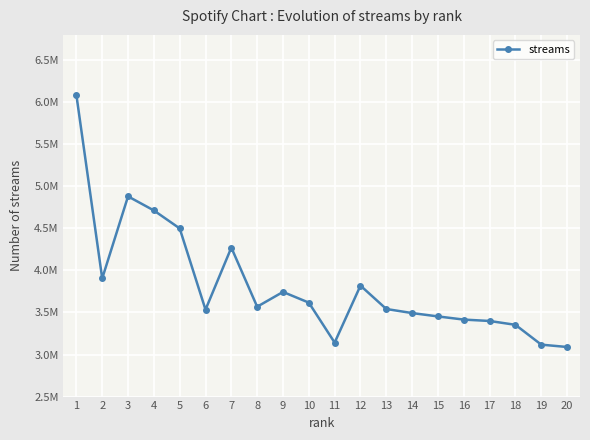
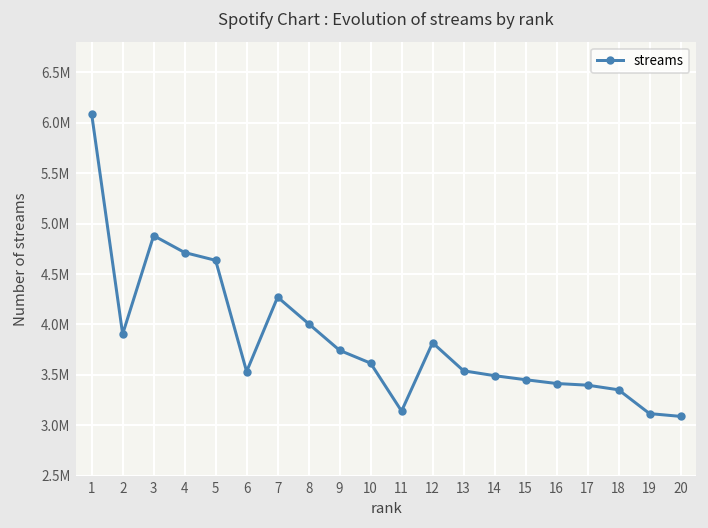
5: 4500000 -> 4600000
8: 3600000 -> 4000000
